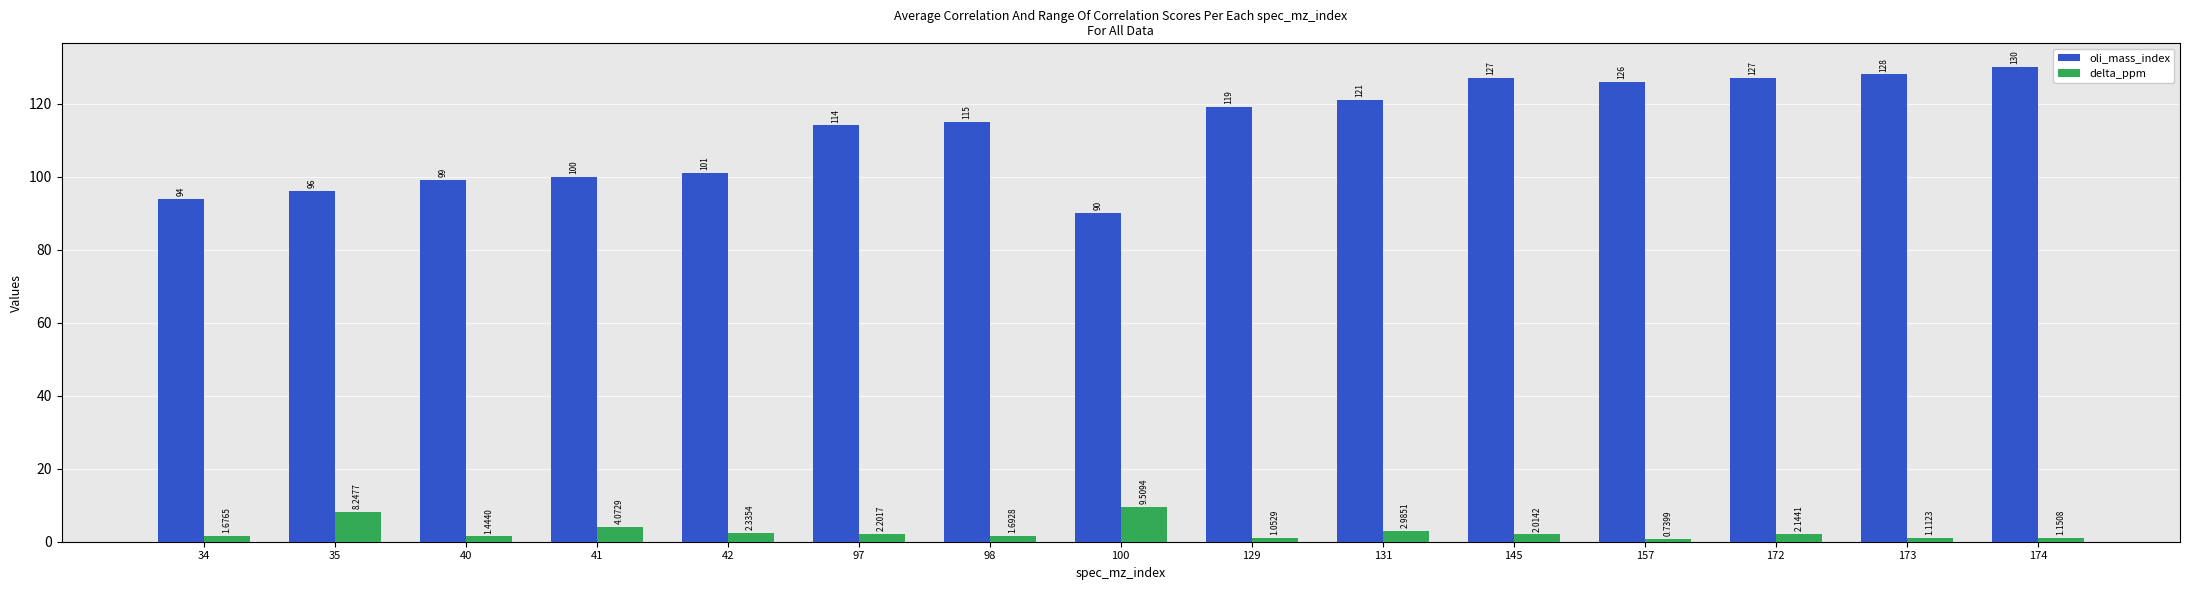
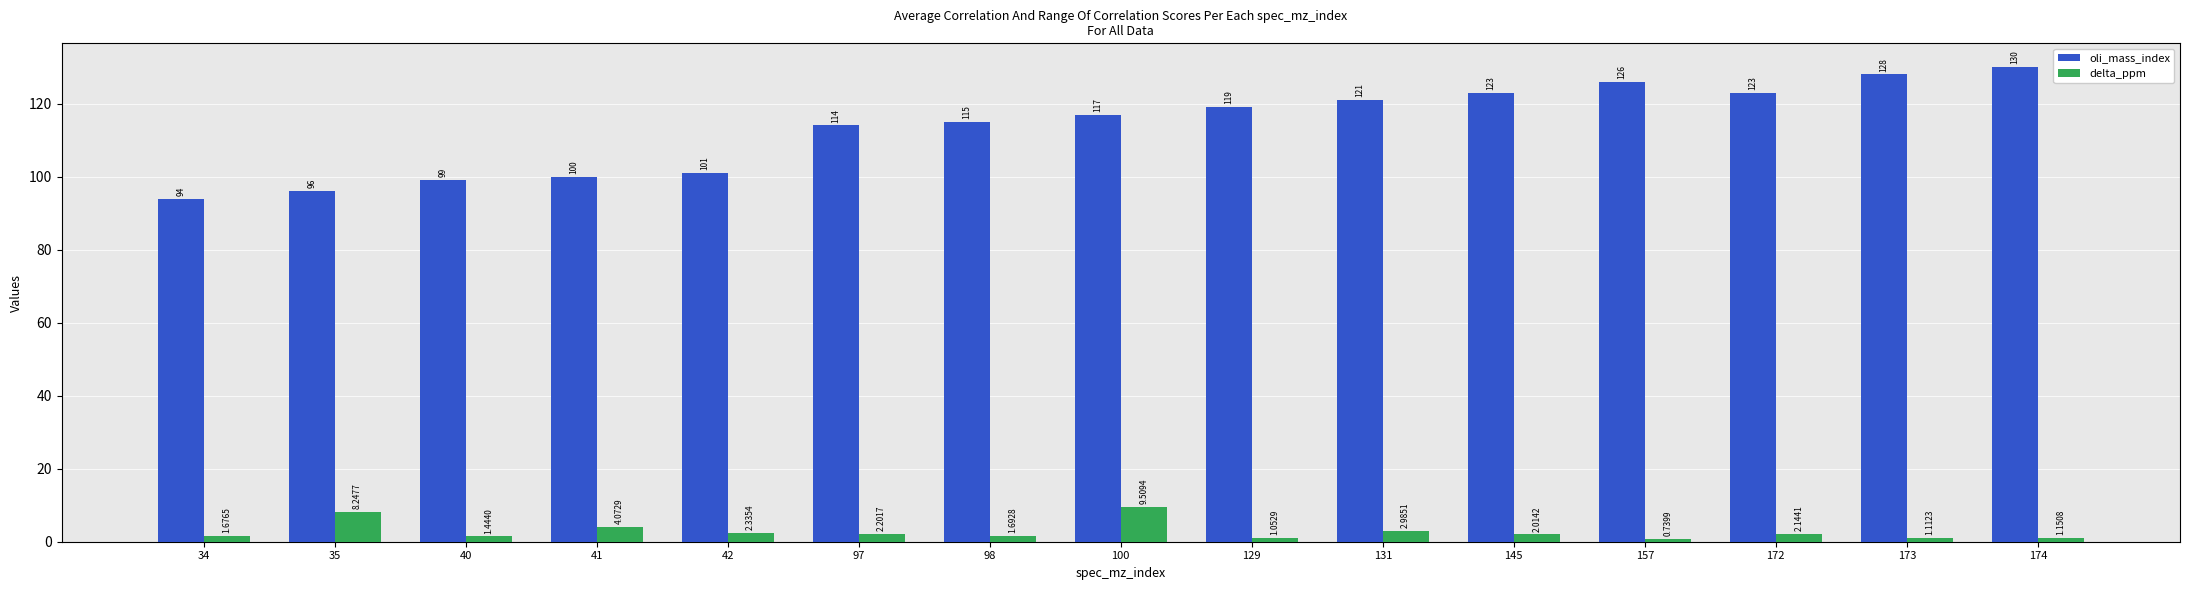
oli_mass_index, 100: 90 -> 117
oli_mass_index, 145: 127 -> 123
oli_mass_index, 172: 127 -> 123
